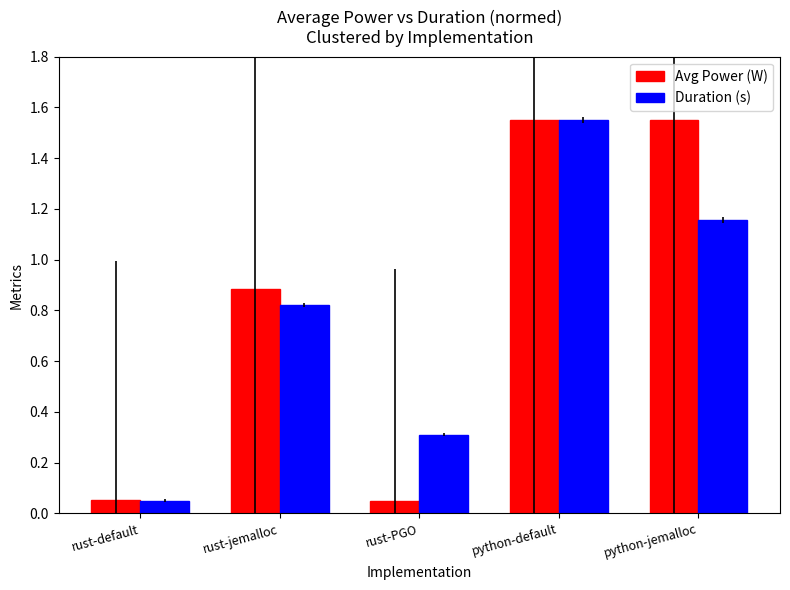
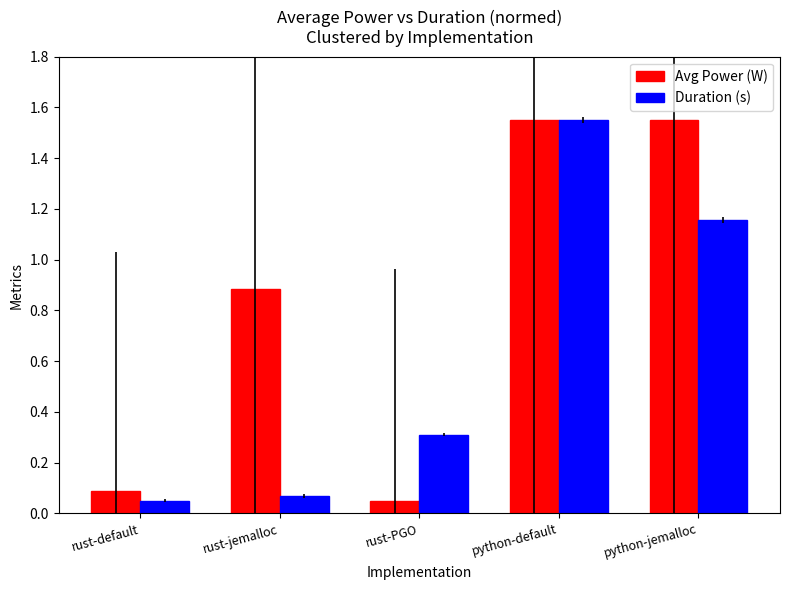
Avg Power (W), rust-default: 0.05 -> 0.09
Duration (s), rust-jemalloc: 0.82 -> 0.07
